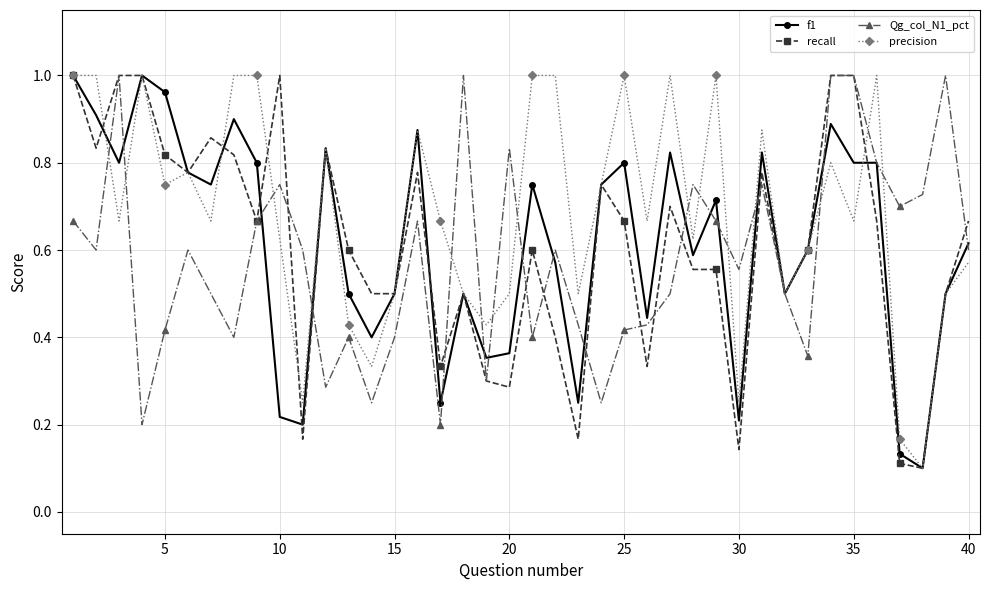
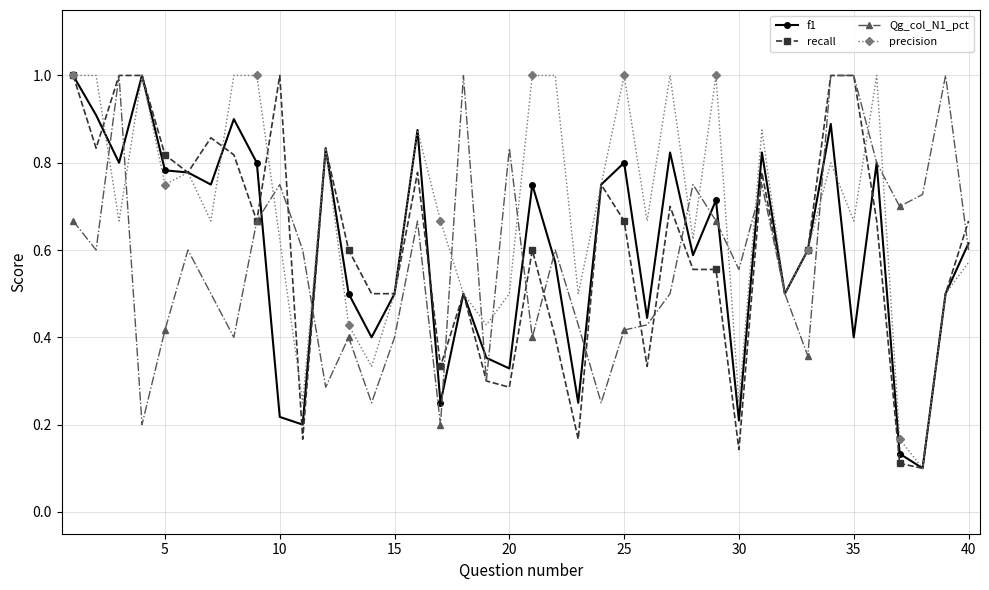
f1, 5: 0.96 -> 0.78
f1, 20: 0.36 -> 0.33
f1, 35: 0.8 -> 0.4
